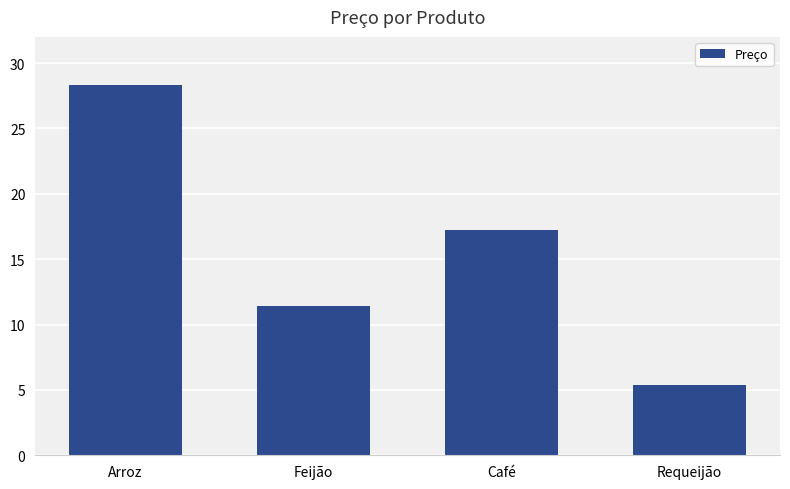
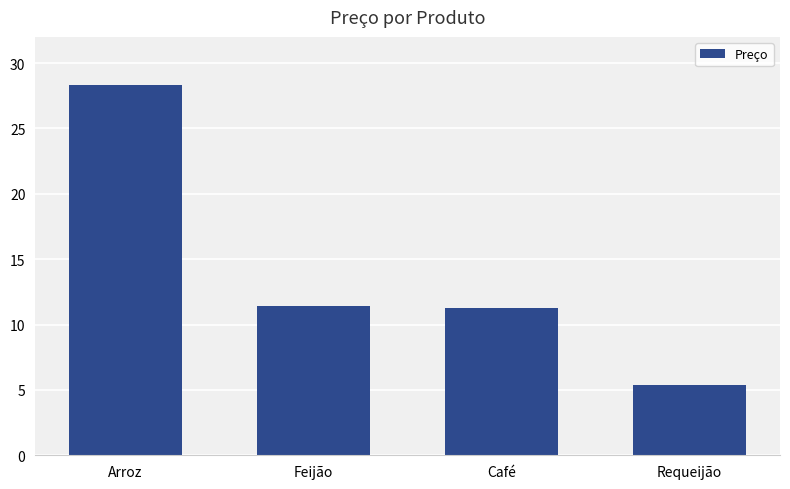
Café: 17.2 -> 11.3
